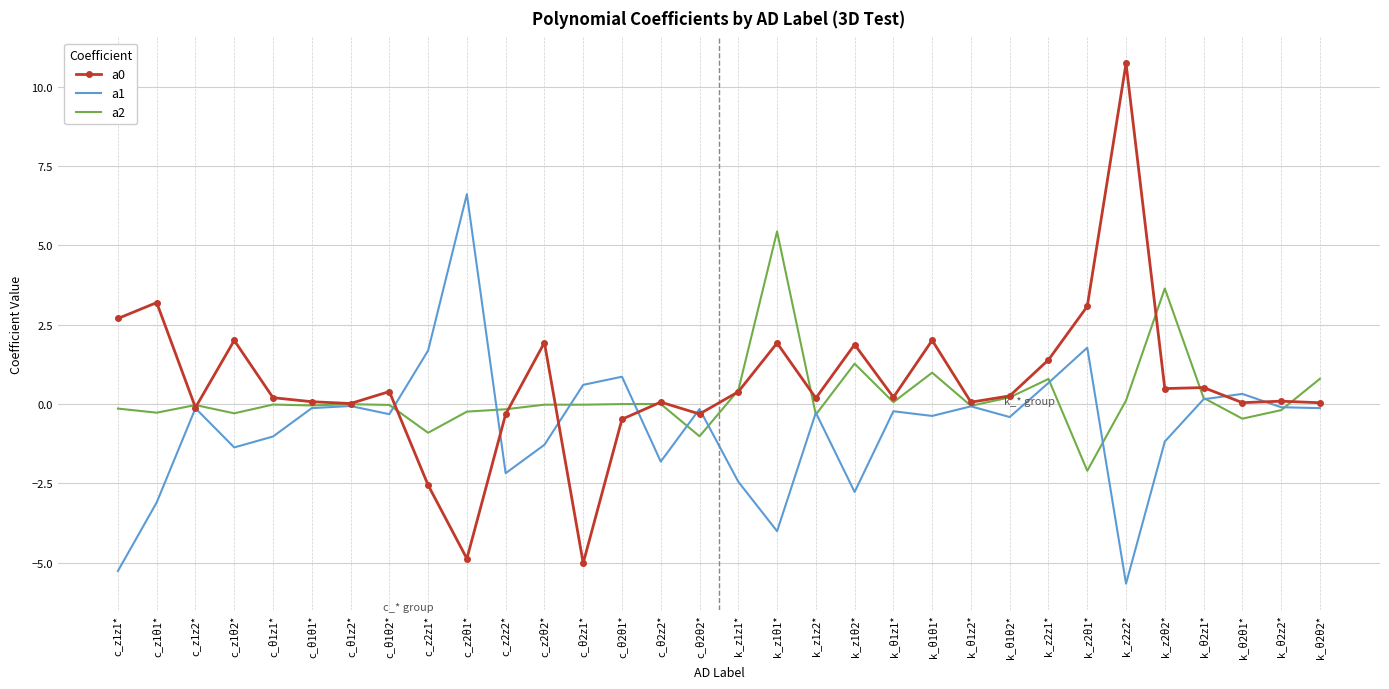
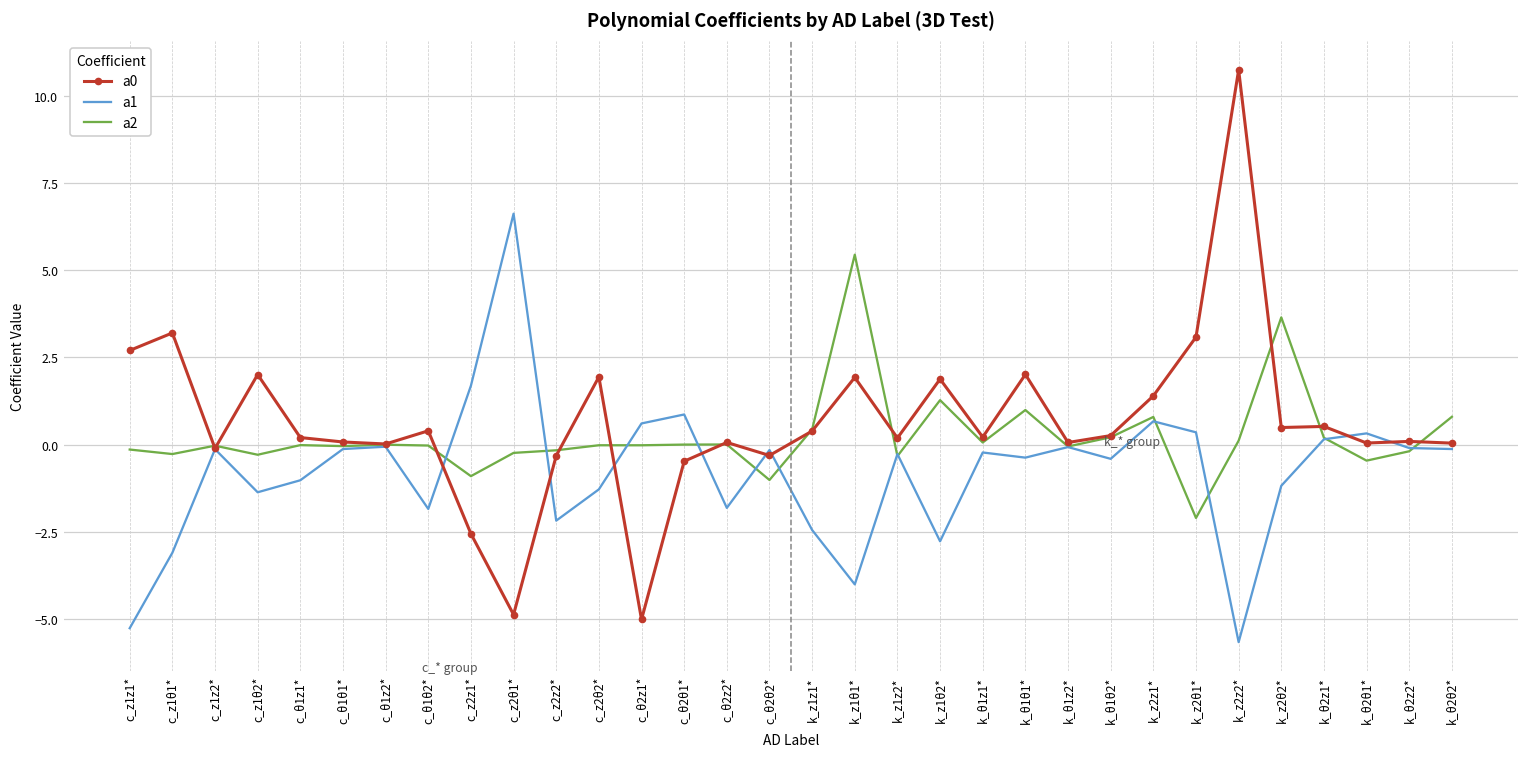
a1, c_θ1θ2*: -0.3 -> -1.8
a1, k_z2θ1*: 1.8 -> 0.4
